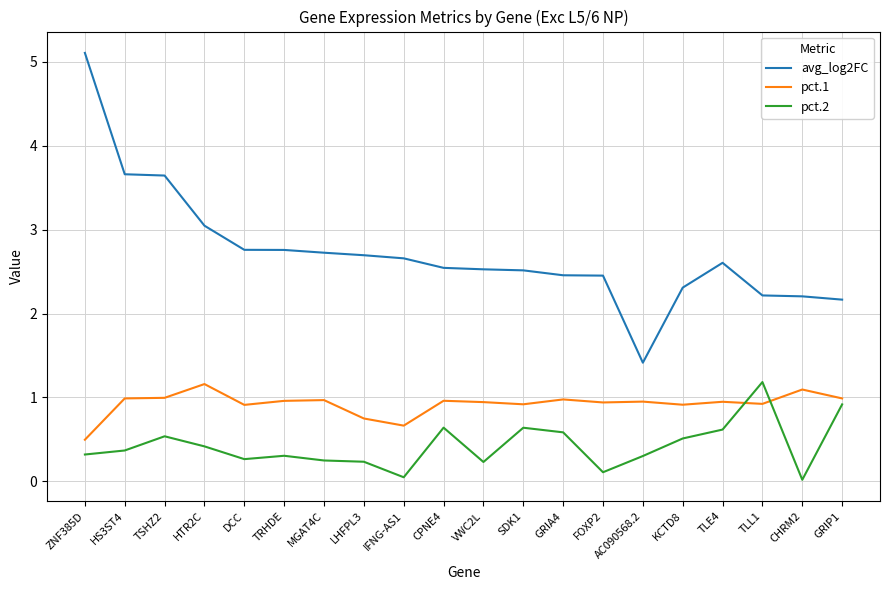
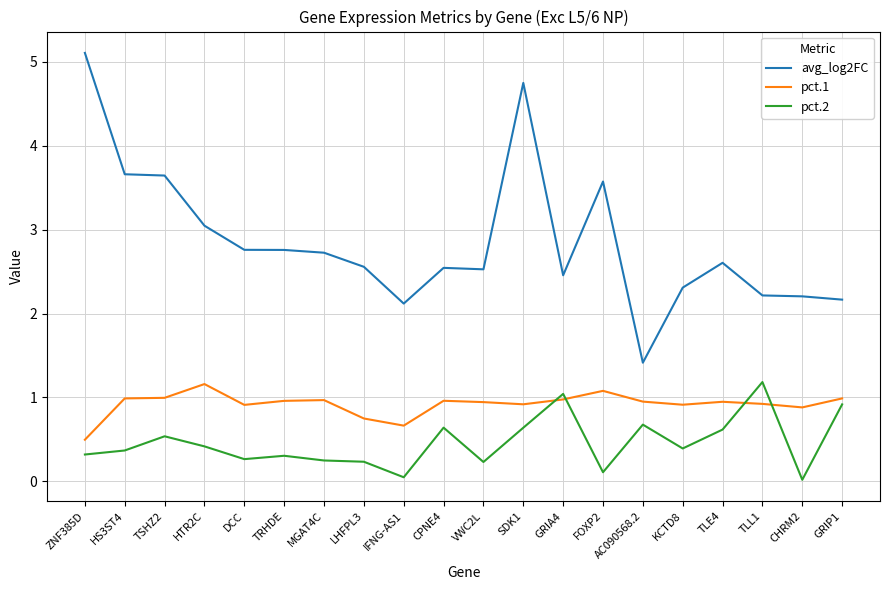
avg_log2FC, LHFPL3: 2.7 -> 2.6
avg_log2FC, IFNG-AS1: 2.7 -> 2.1
avg_log2FC, SDK1: 2.5 -> 4.7
pct.2, GRIA4: 0.6 -> 1.0
avg_log2FC, FOXP2: 2.5 -> 3.6
pct.1, FOXP2: 0.9 -> 1.1
pct.2, AC090568.2: 0.3 -> 0.7
pct.2, KCTD8: 0.5 -> 0.4
pct.1, CHRM2: 1.1 -> 0.9
